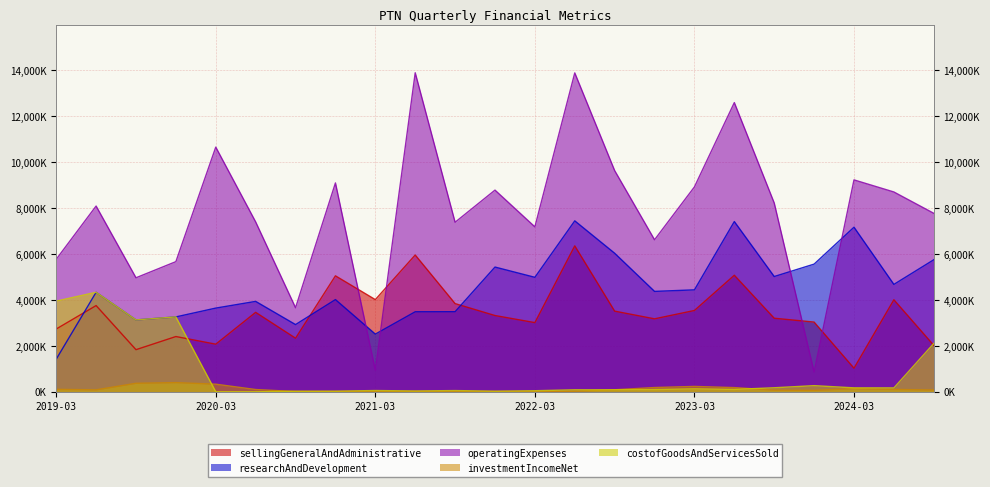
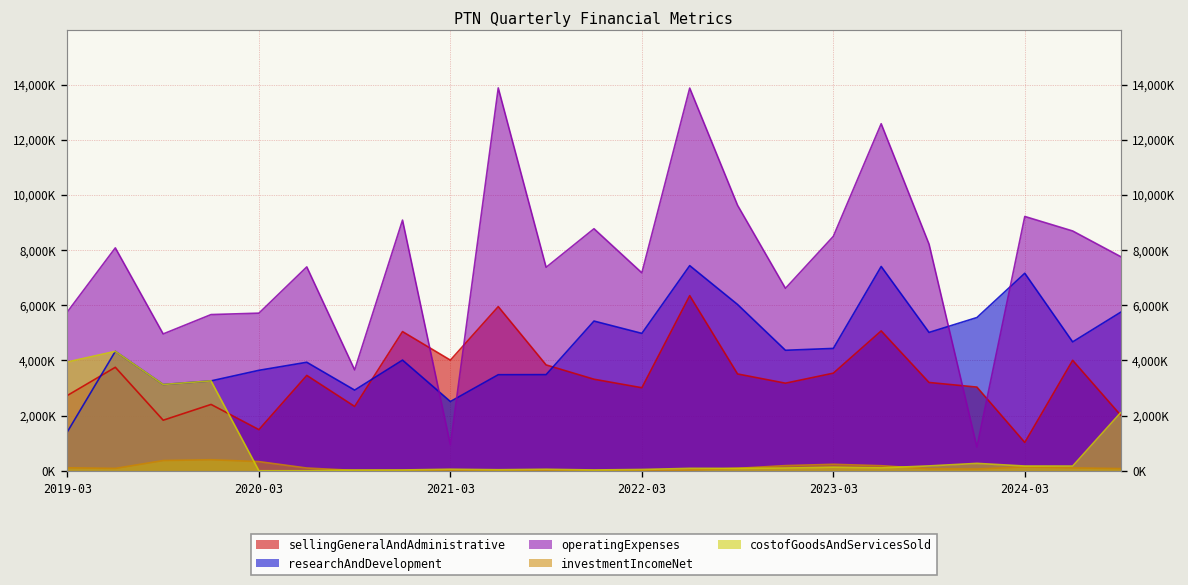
sellingGeneralAndAdministrative, 2020-03: 2,100,000 -> 1,500,000
operatingExpenses, 2020-03: 10,600,000 -> 5,700,000
operatingExpenses, 2023-03: 8,900,000 -> 8,500,000
